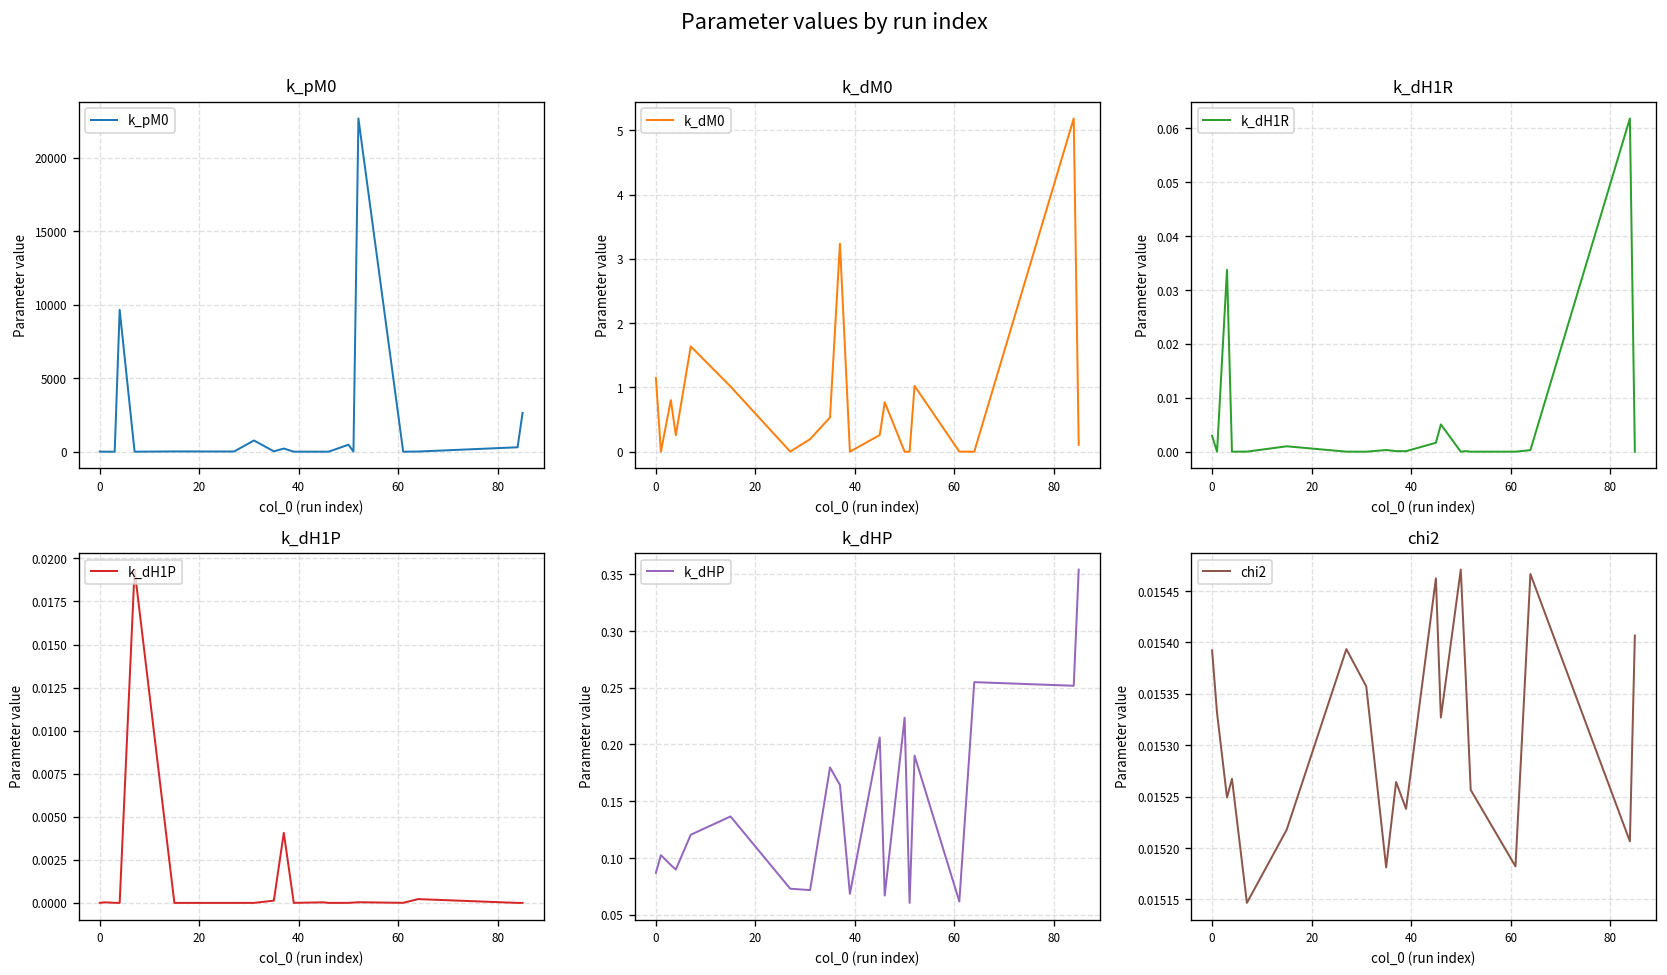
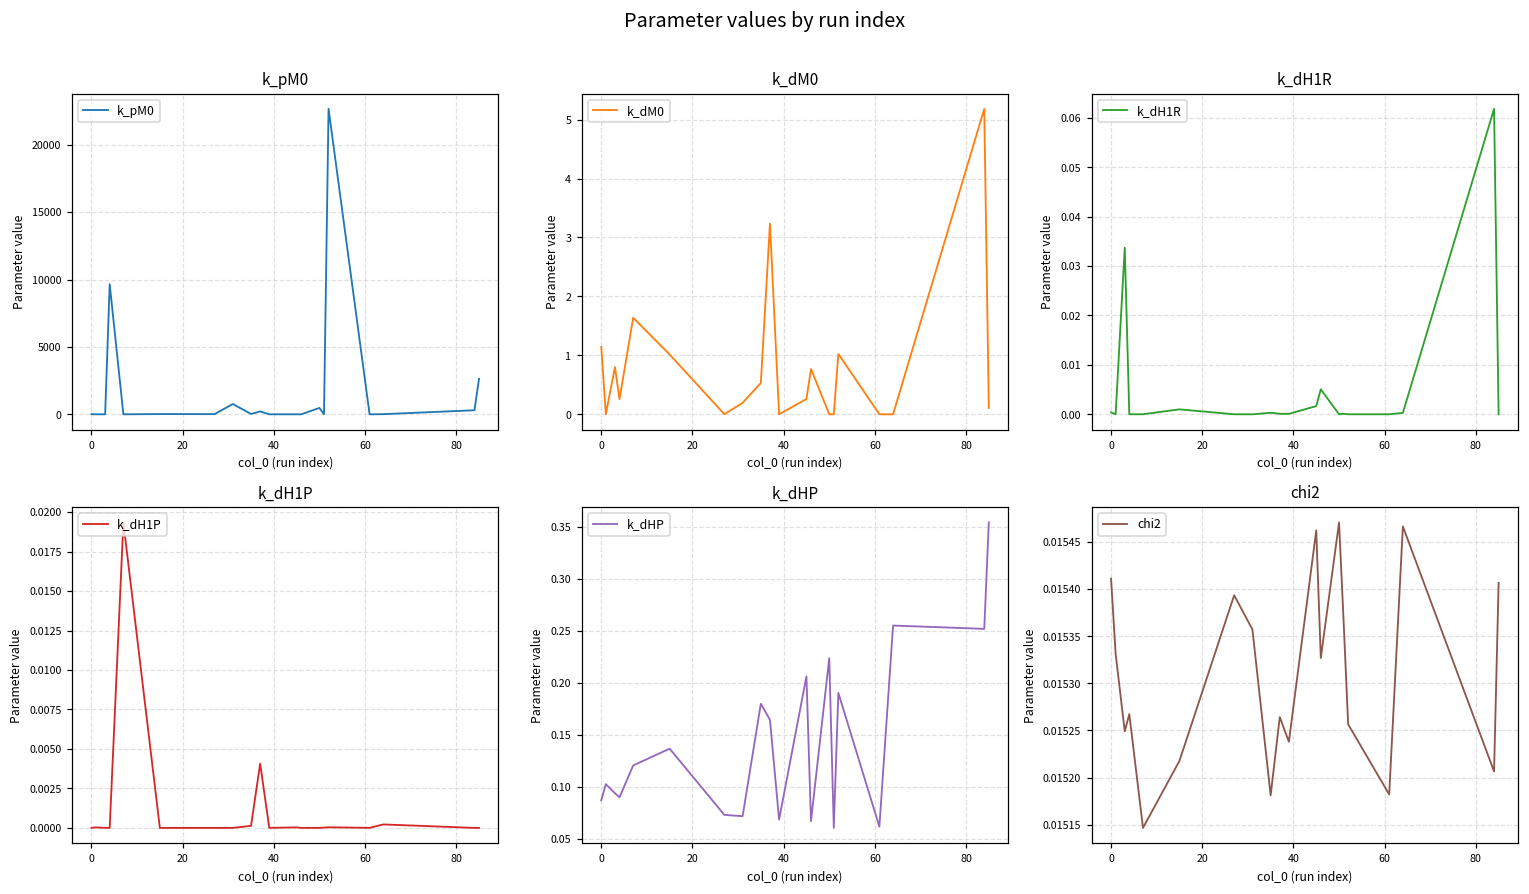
k_dH1R, 0: 0.003 -> 0.000
chi2, 0: 0.01539 -> 0.01541
